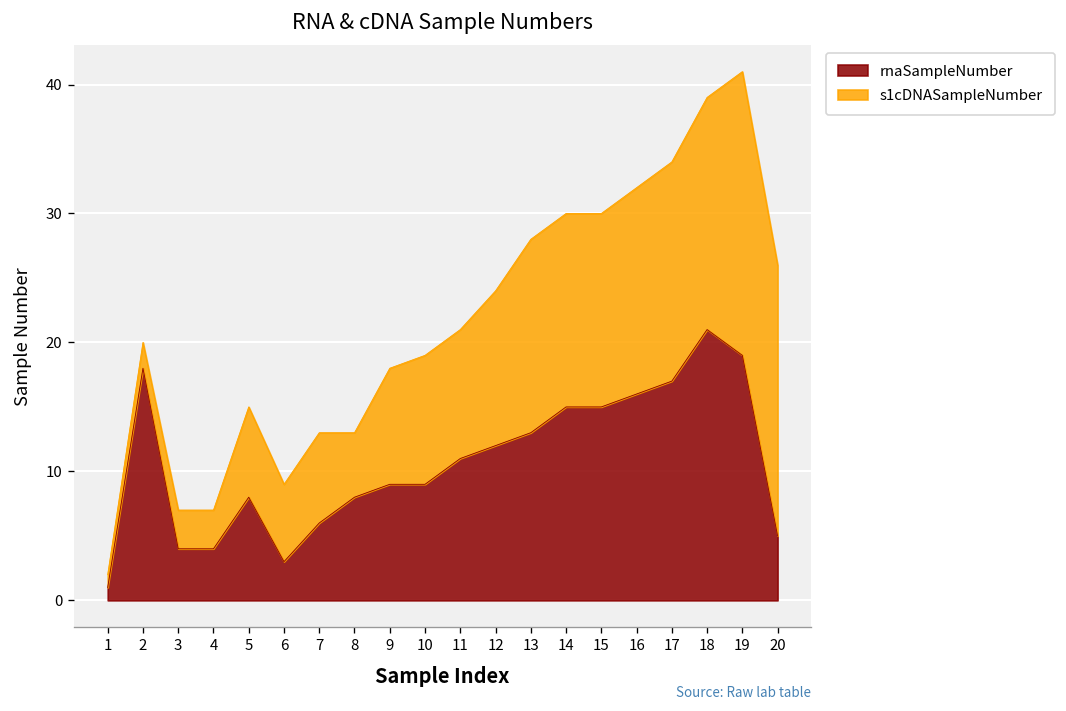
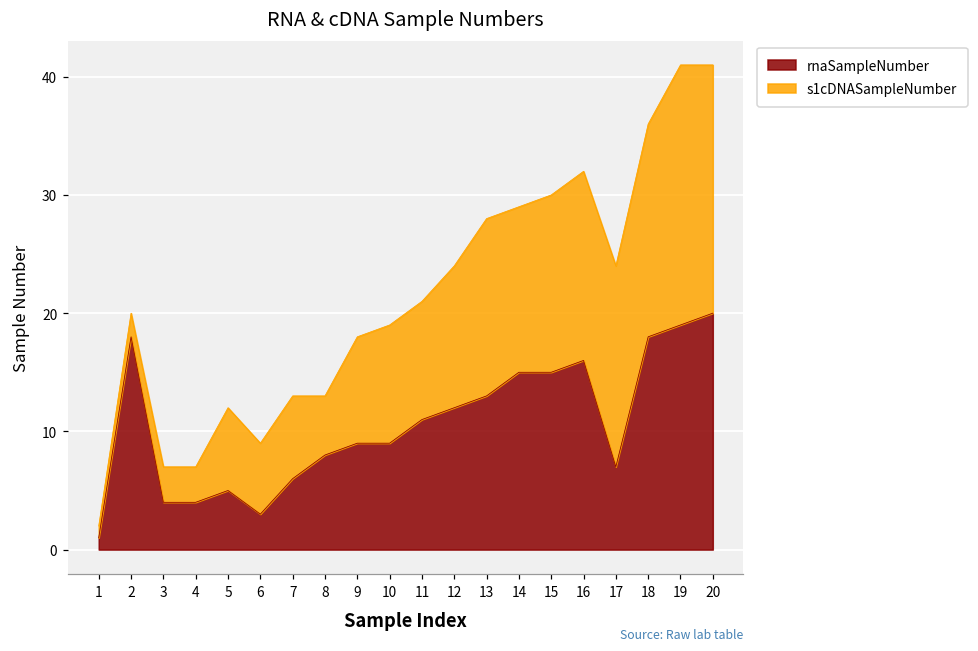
rnaSampleNumber, 5: 8 -> 5
s1cDNASampleNumber, 14: 15 -> 14
rnaSampleNumber, 17: 17 -> 7
rnaSampleNumber, 18: 21 -> 18
rnaSampleNumber, 20: 5 -> 20
